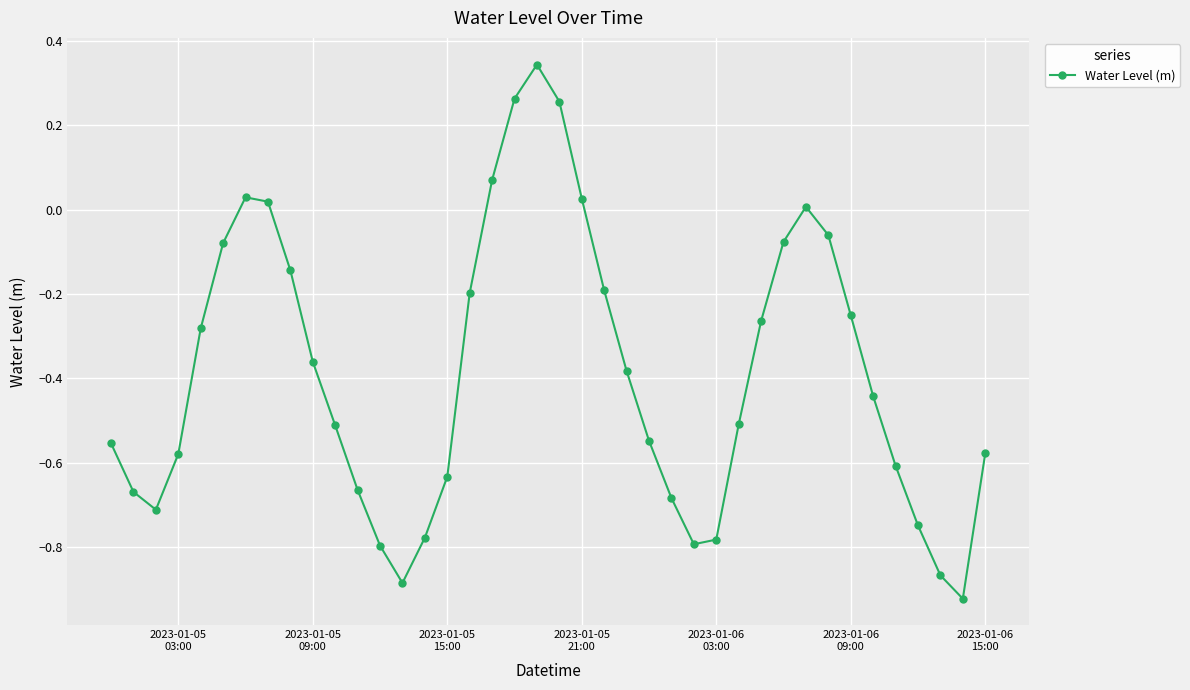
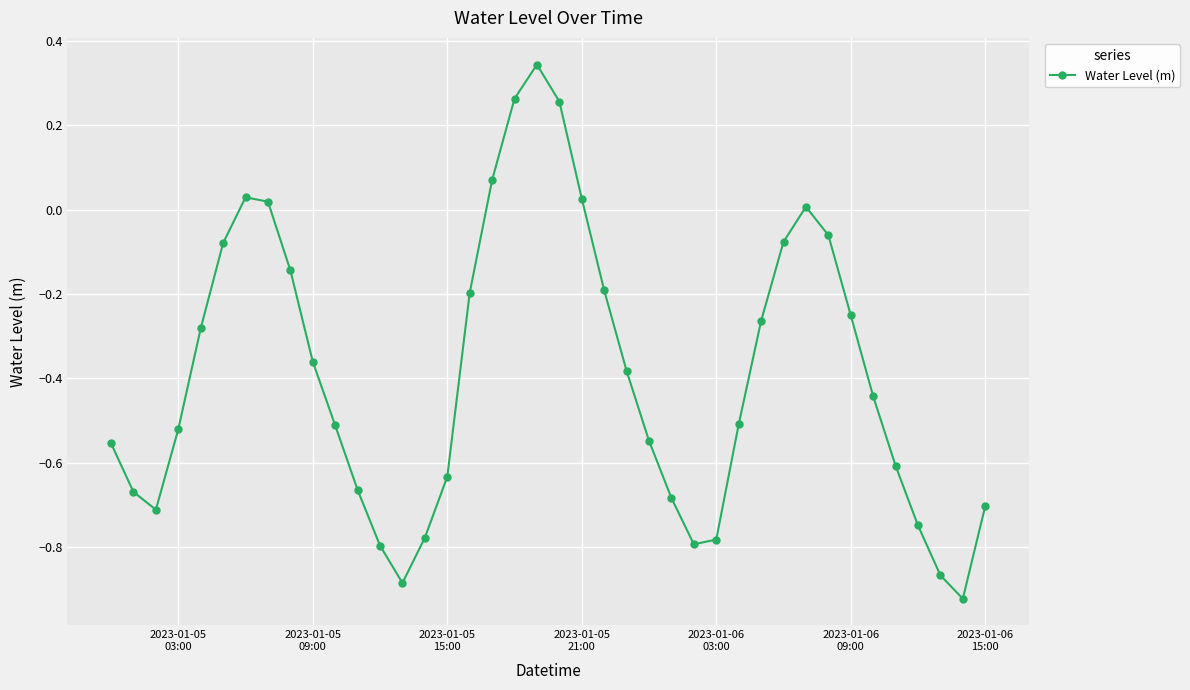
2023-01-05 03:00: -0.58 -> -0.52
2023-01-06 15:00: -0.58 -> -0.70
